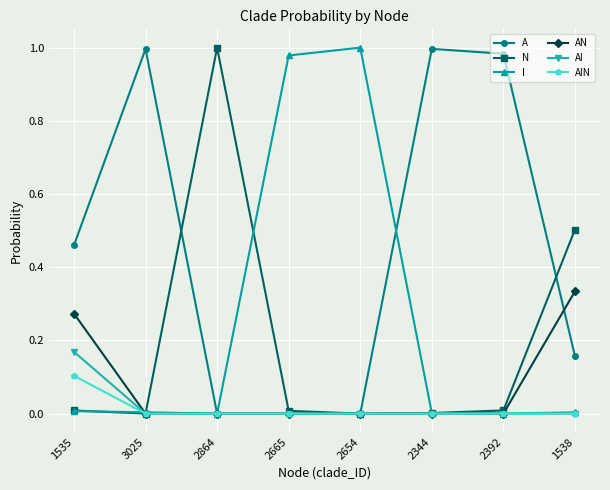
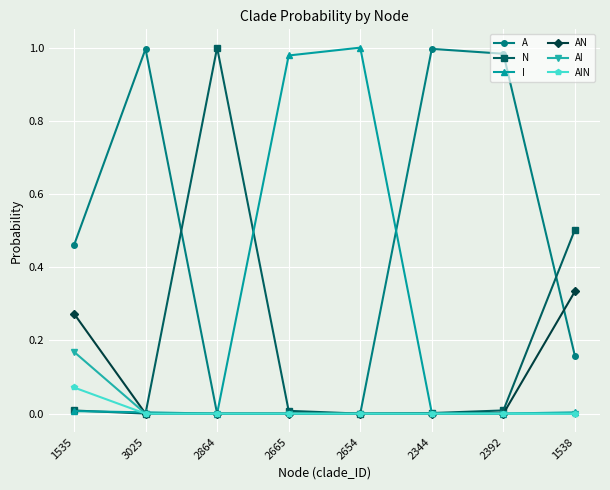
AIN, 1535: 0.10 -> 0.07
